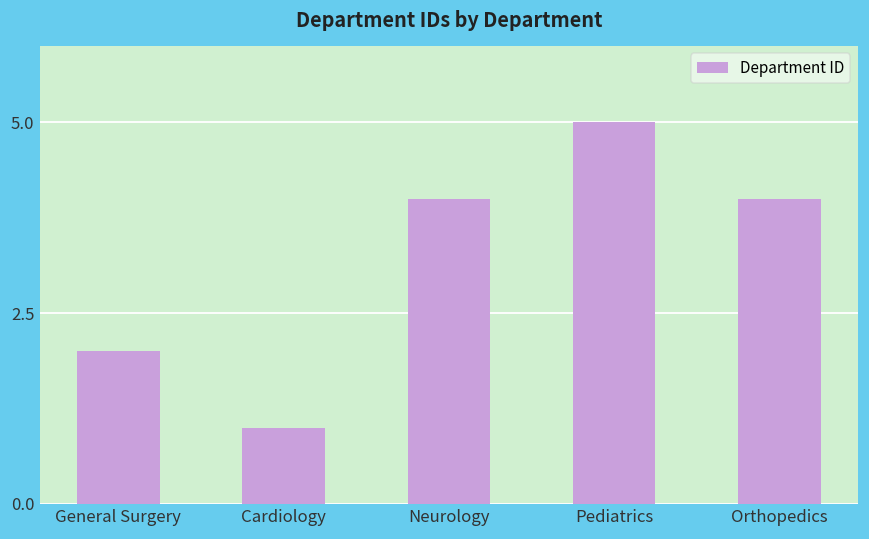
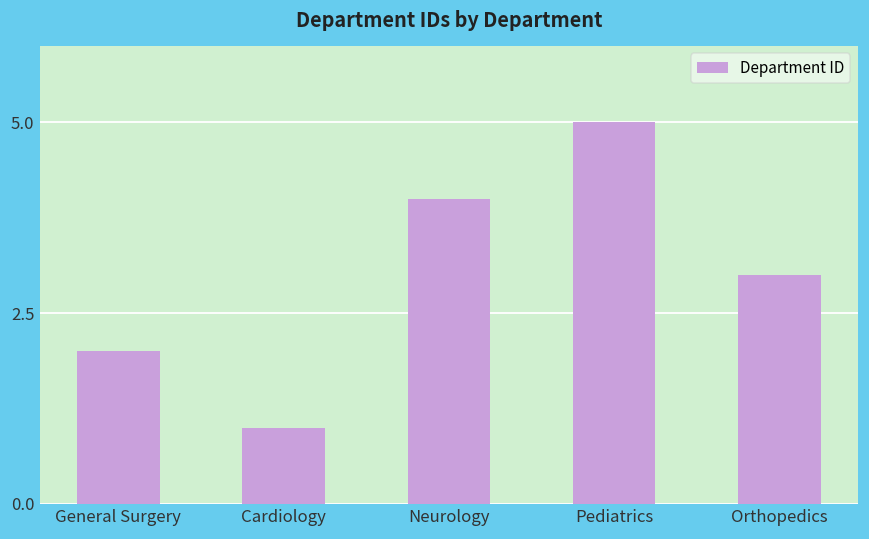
Orthopedics: 4 -> 3
